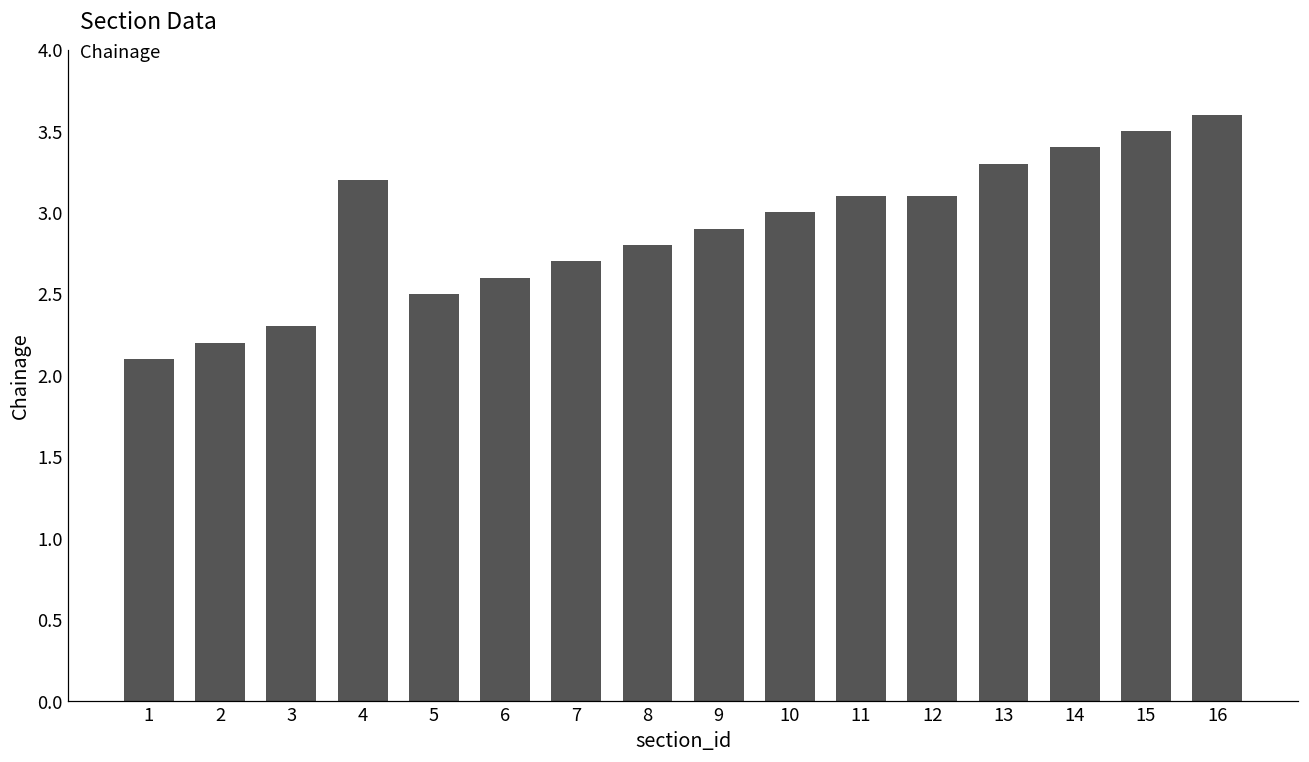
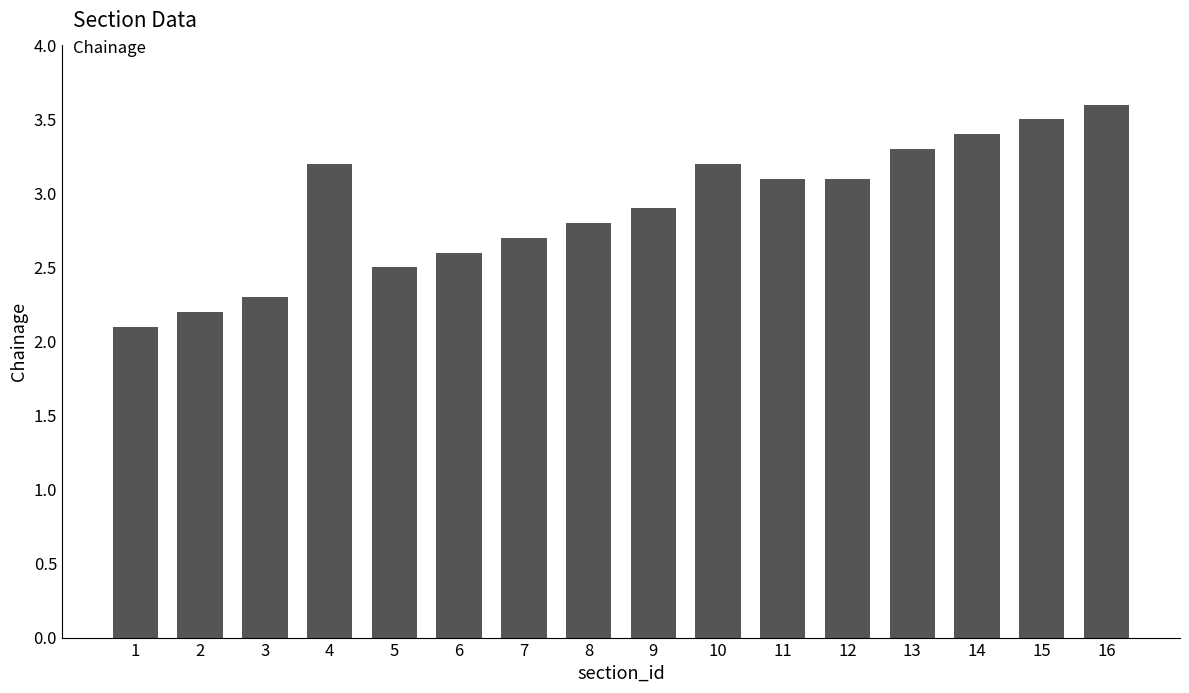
10: 3.0 -> 3.2
